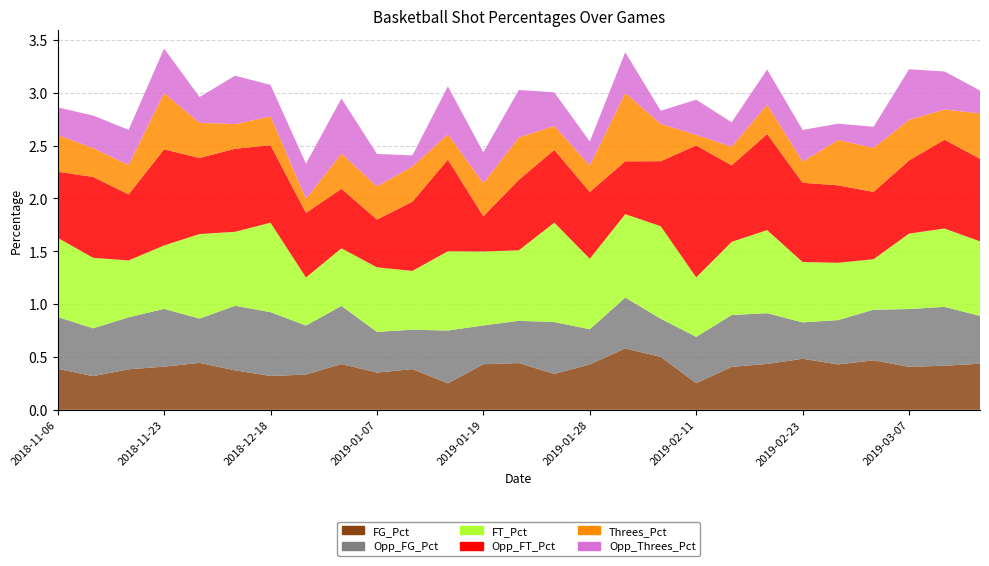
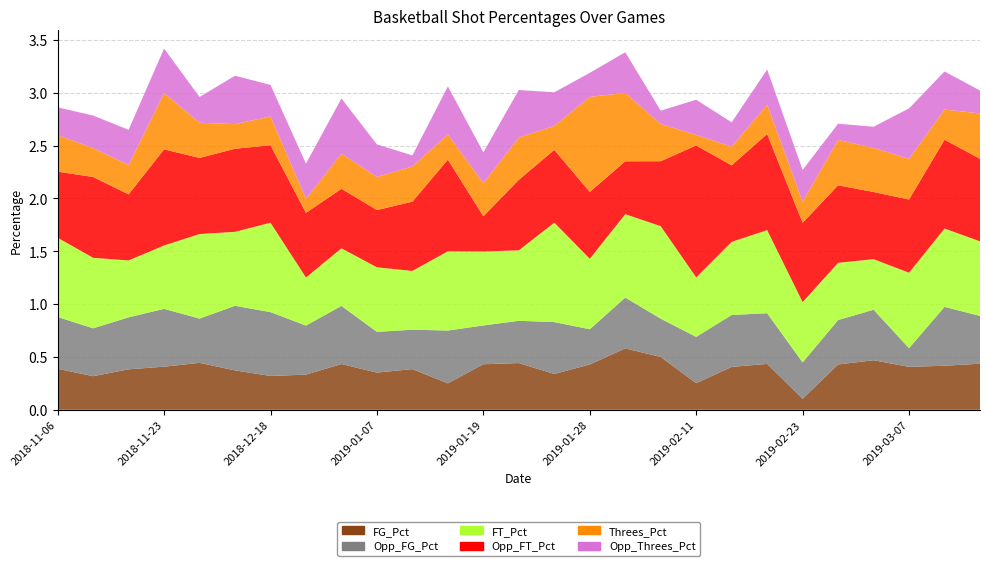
Opp_FT_Pct, 2019-01-07: 0.45 -> 0.54
Threes_Pct, 2019-01-28: 0.25 -> 0.90
FG_Pct, 2019-02-23: 0.48 -> 0.10
Opp_FG_Pct, 2019-03-07: 0.55 -> 0.18
